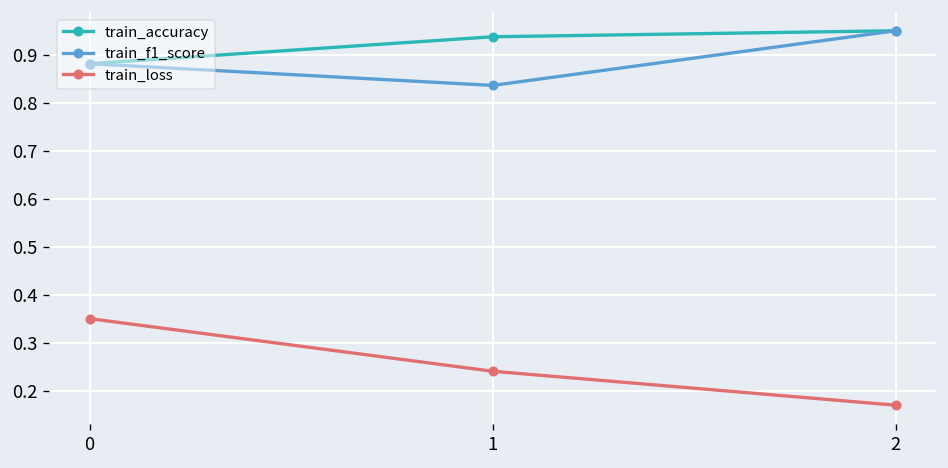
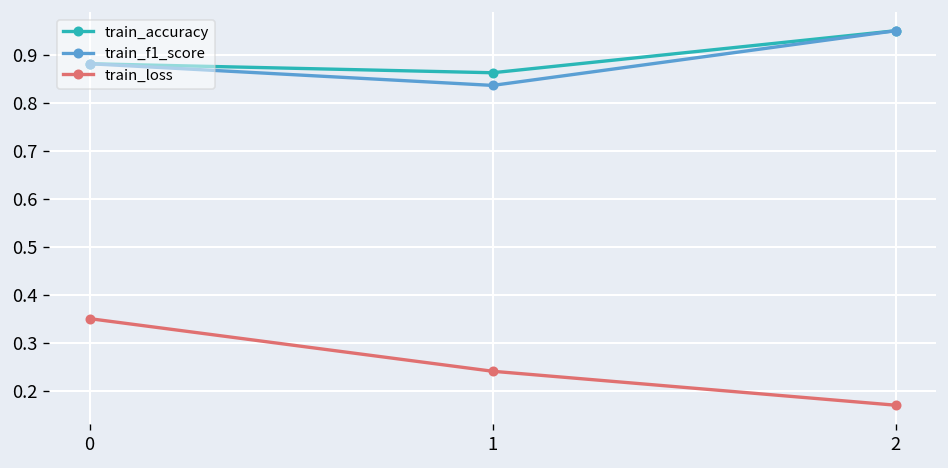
train_accuracy, 1: 0.94 -> 0.86
